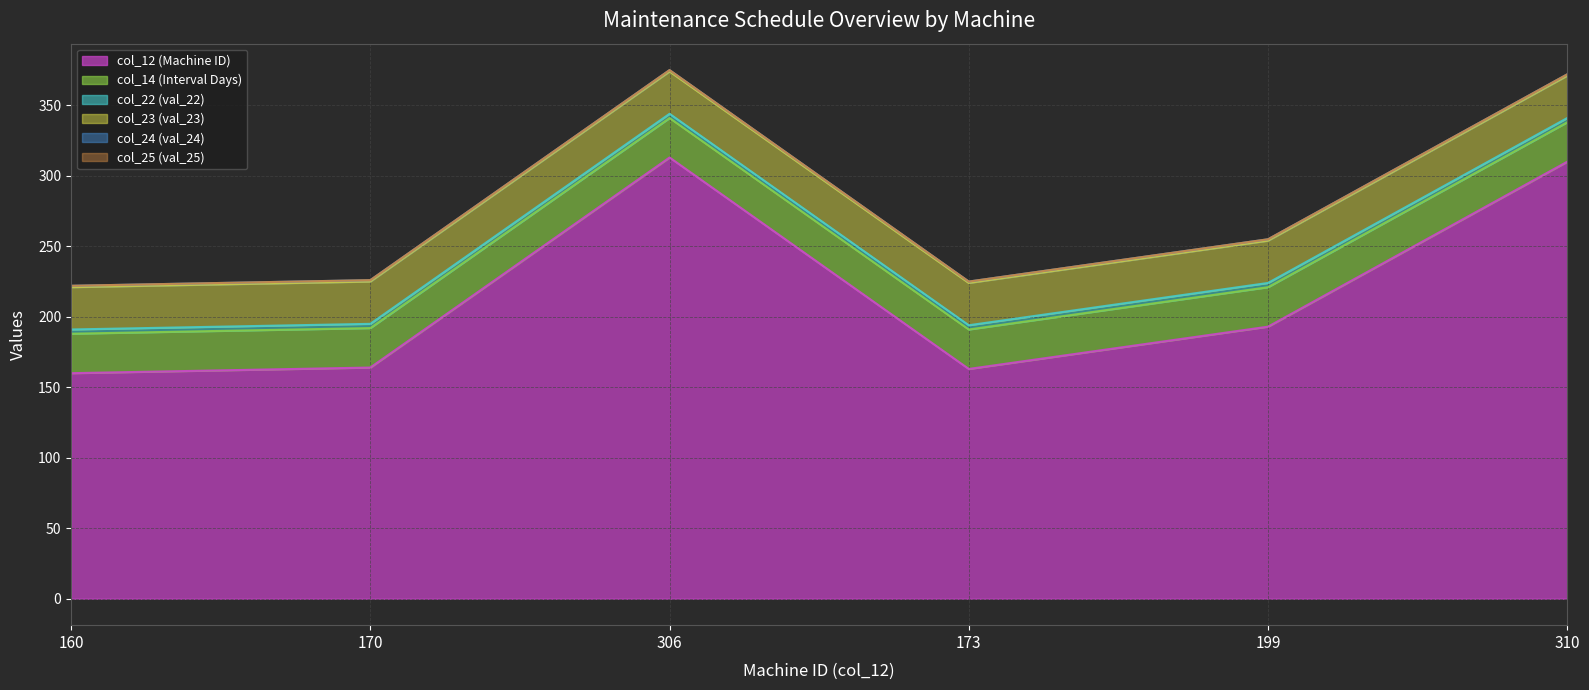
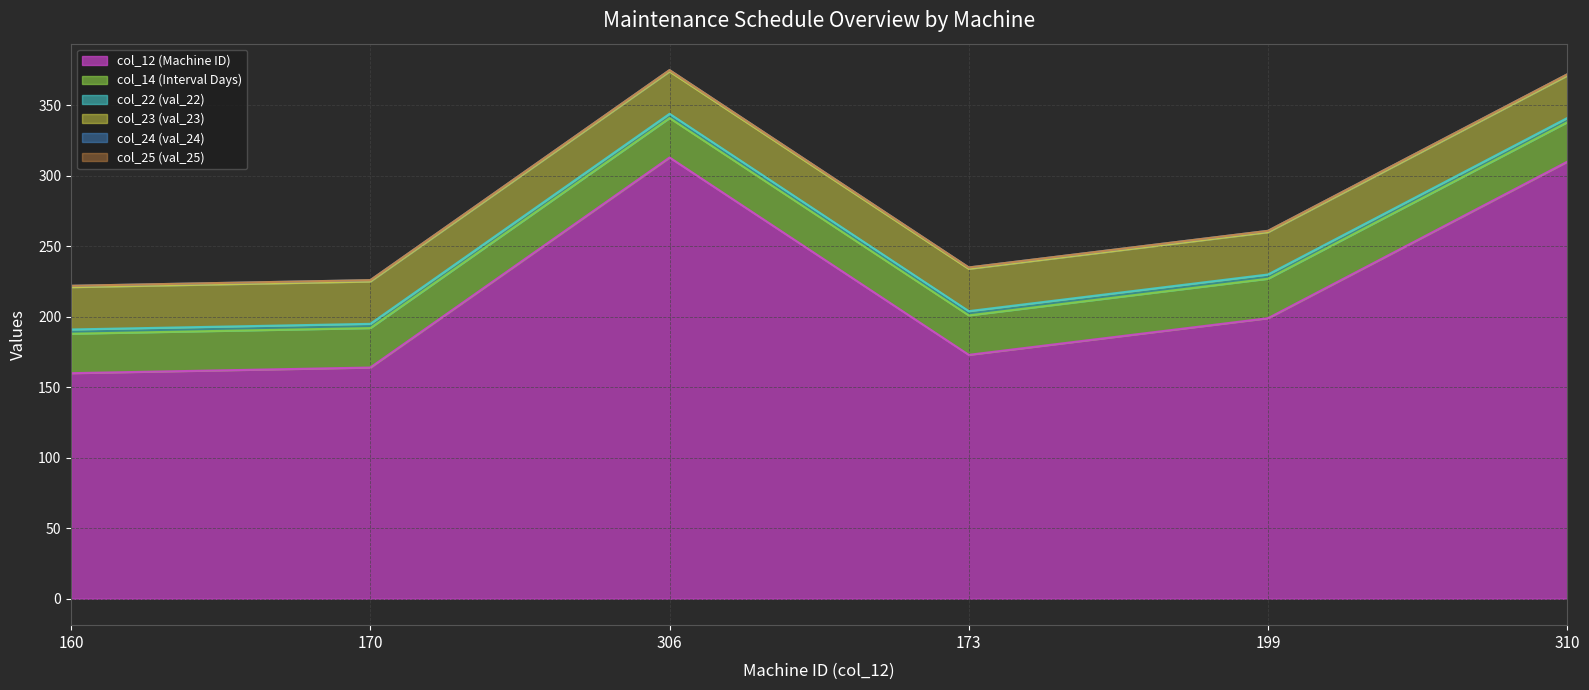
col_12 (Machine ID), 173: 163 -> 173
col_12 (Machine ID), 199: 193 -> 199
